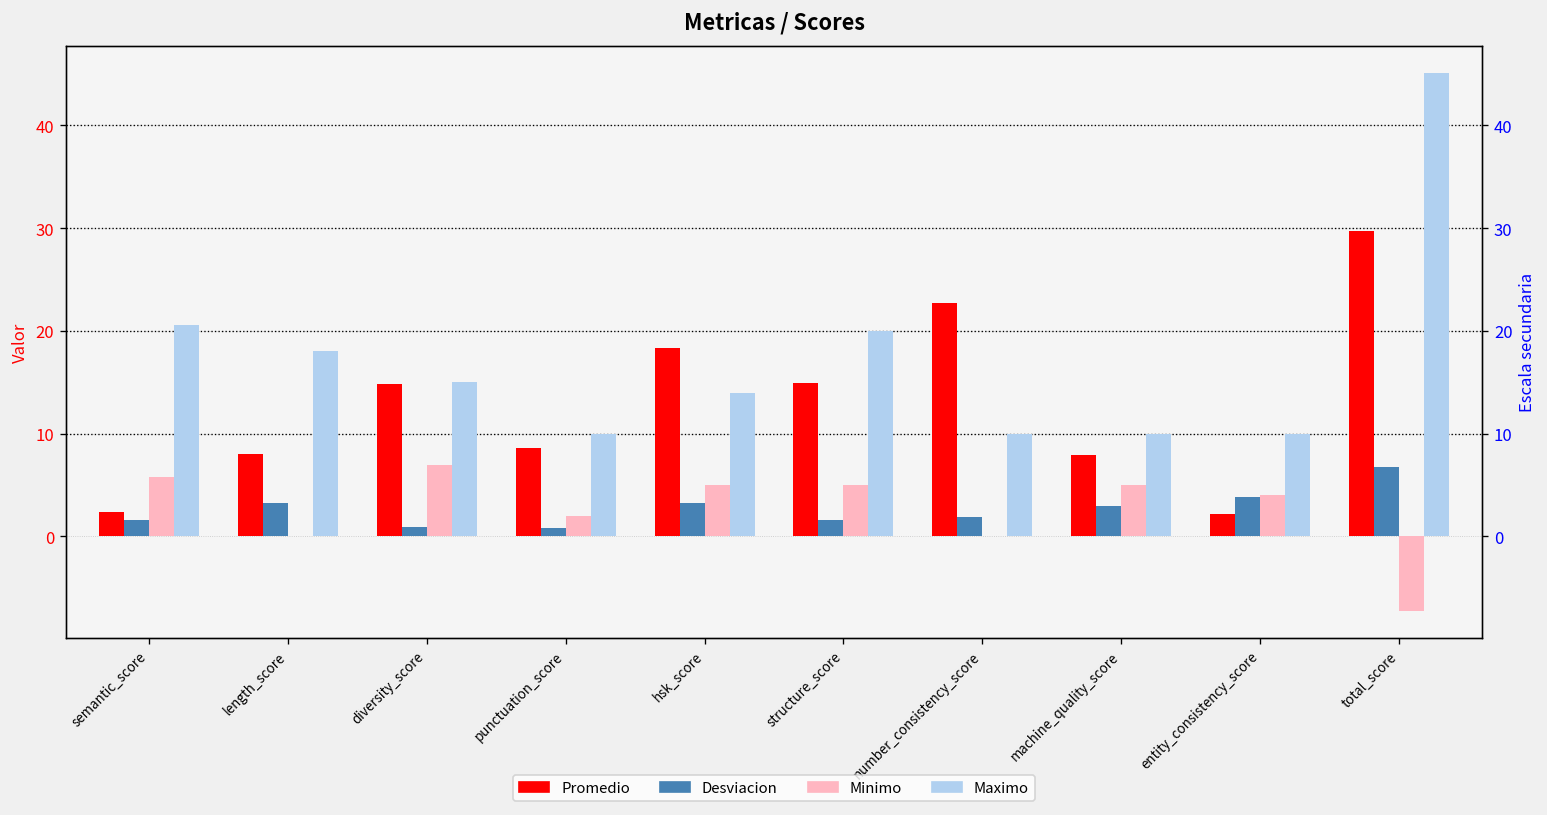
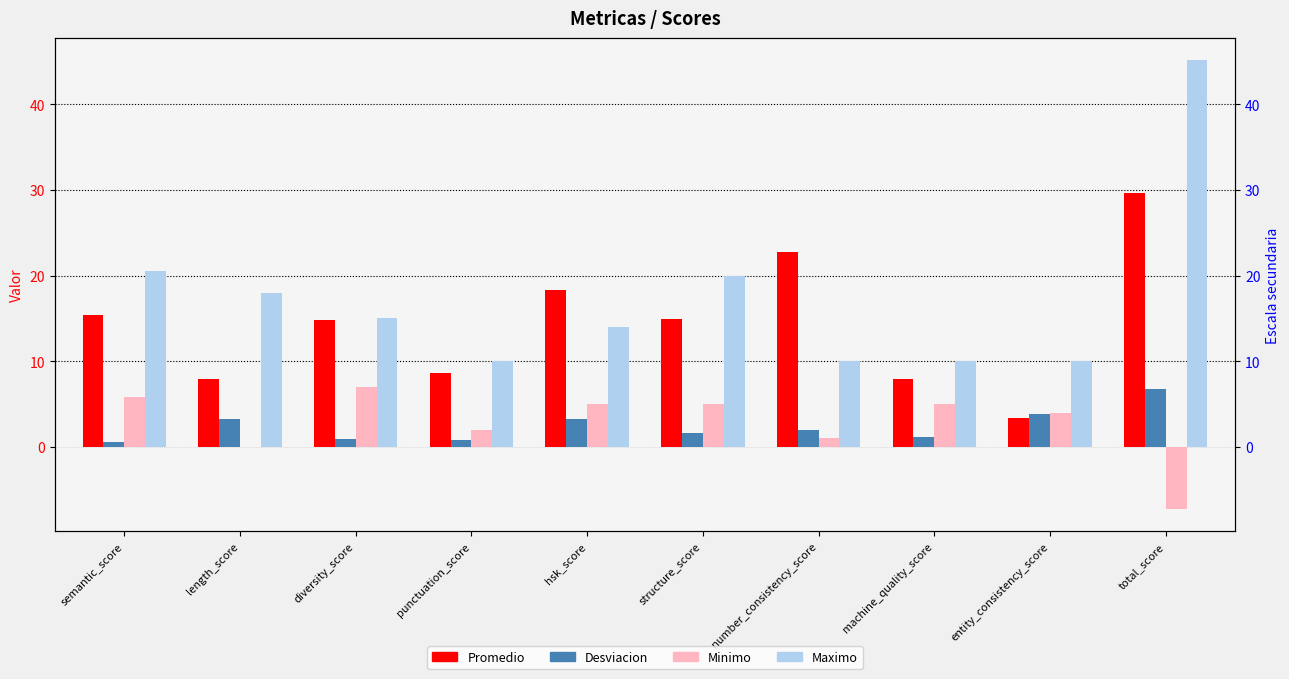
Promedio, semantic_score: 2 -> 15
Desviacion, semantic_score: 2 -> 1
Minimo, number_consistency_score: 0 -> 1
Desviacion, machine_quality_score: 3 -> 1
Promedio, entity_consistency_score: 2 -> 3
